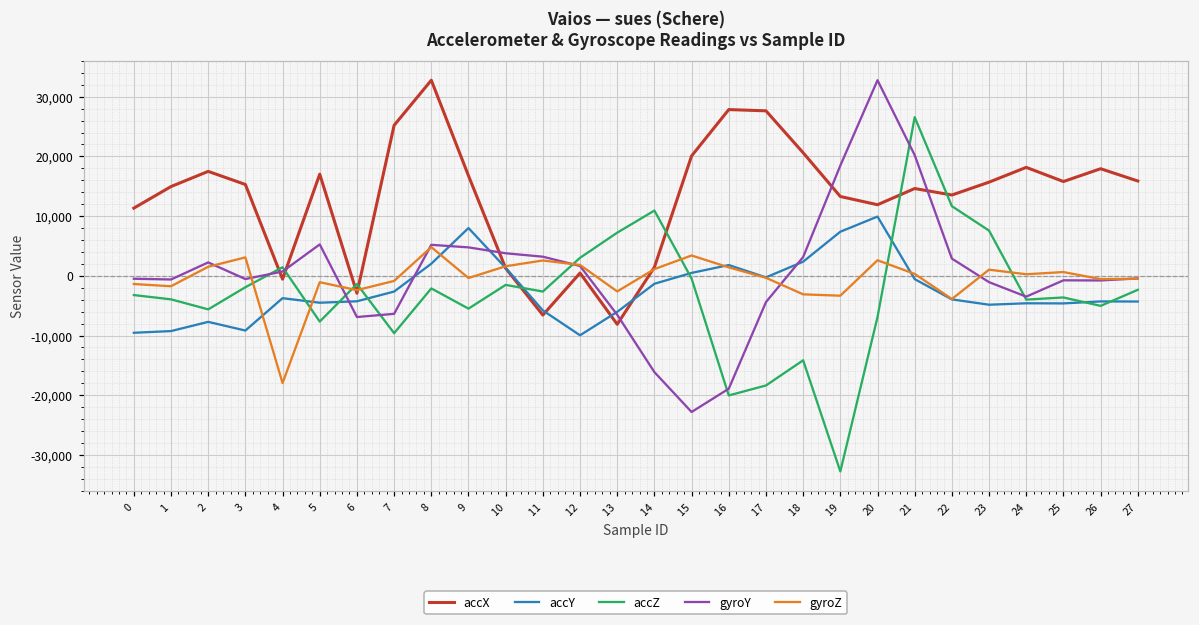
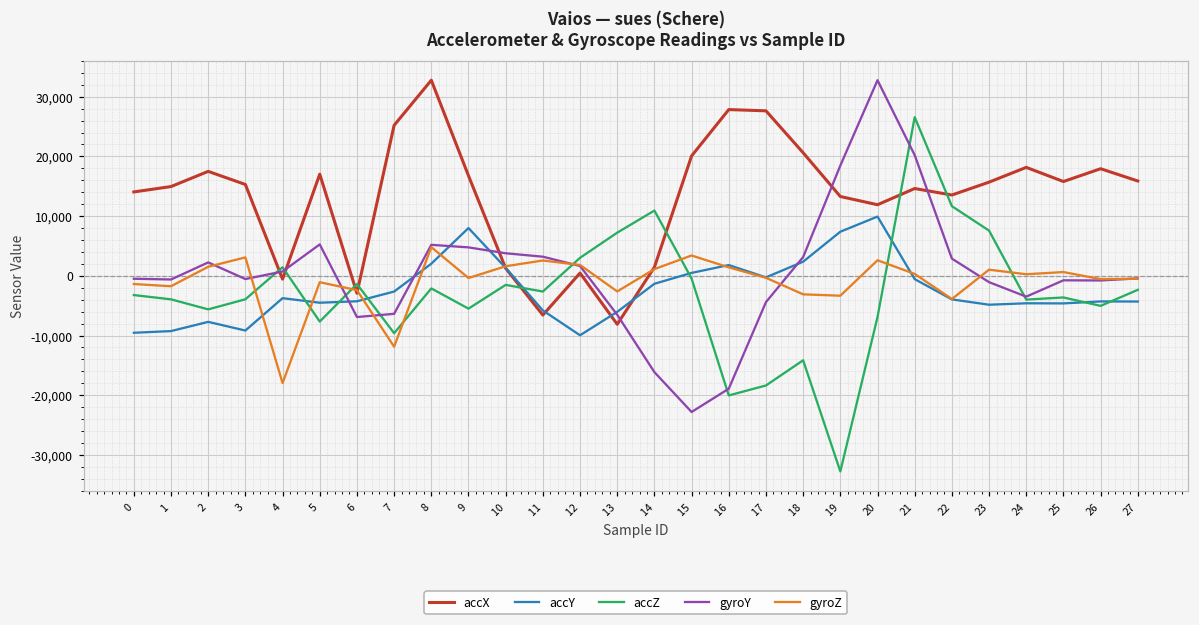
accX, 0: 11,000 -> 14,000
accZ, 3: -2,000 -> -4,000
gyroZ, 7: -1,000 -> -12,000
